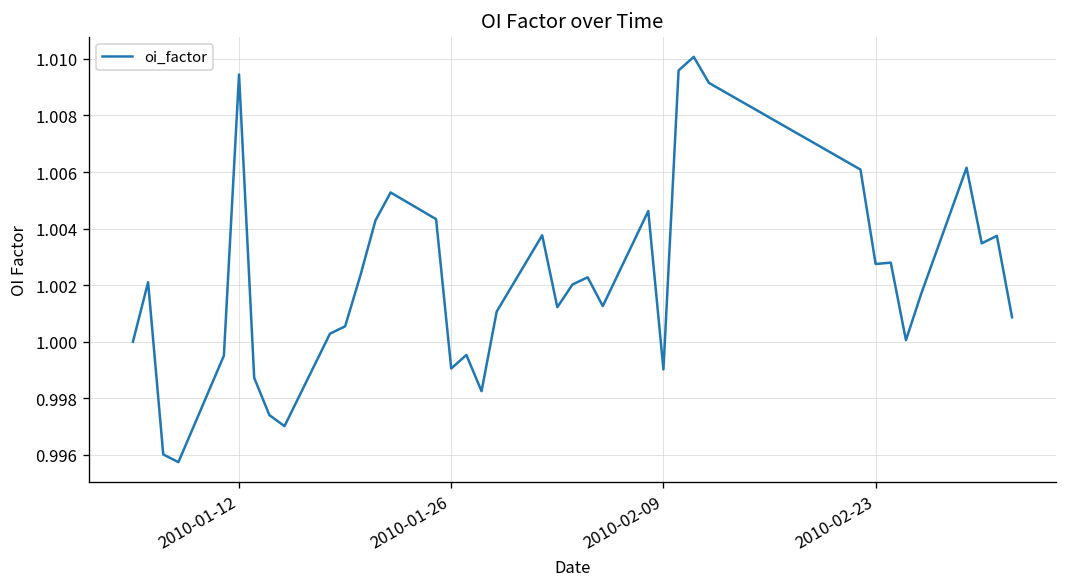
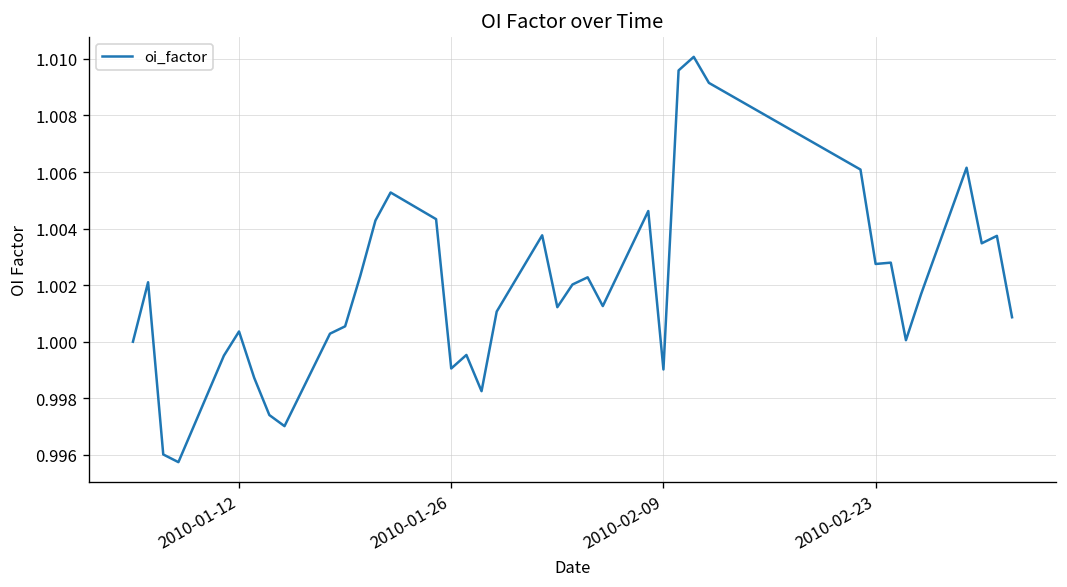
2010-01-12: 1.0094 -> 1.0004
